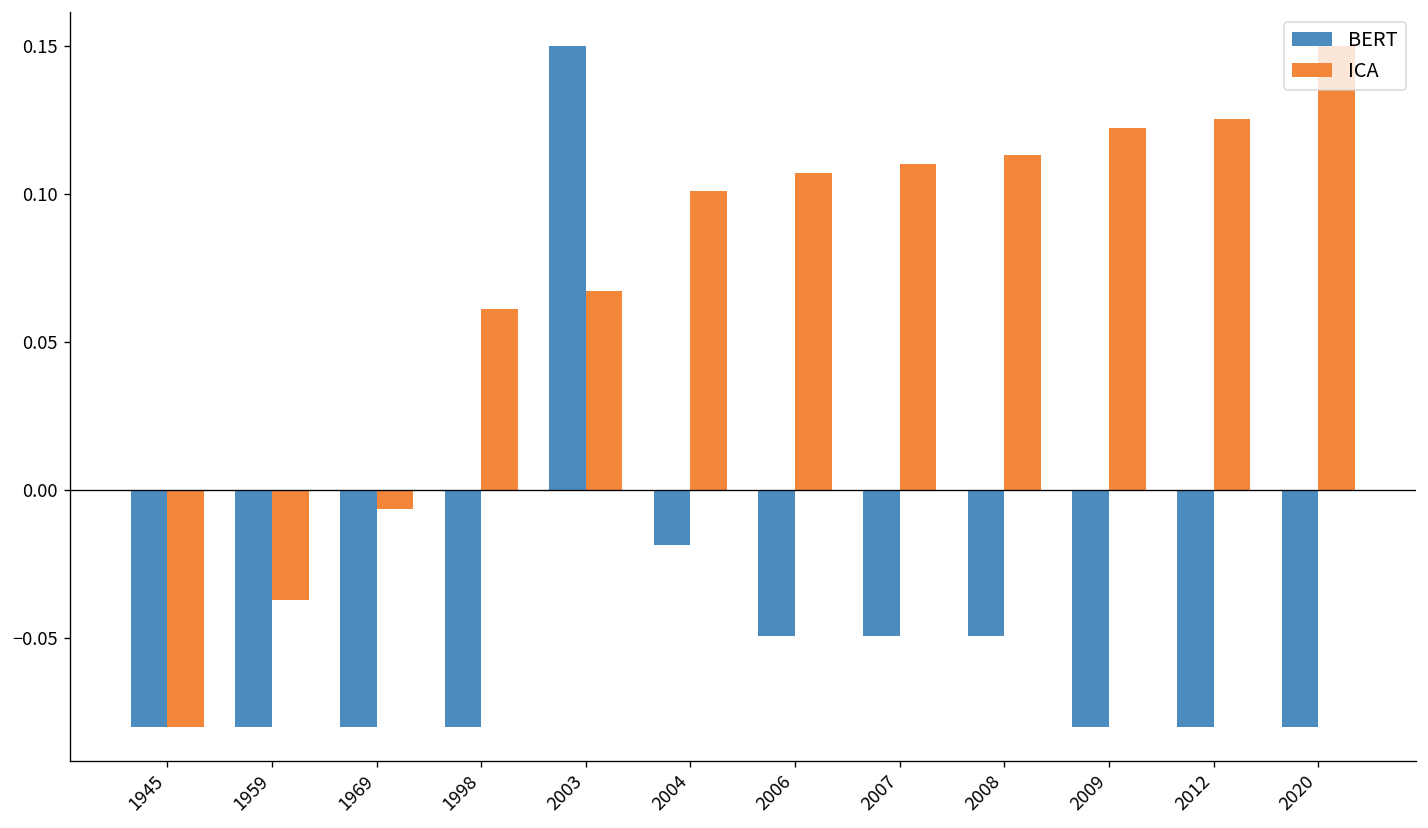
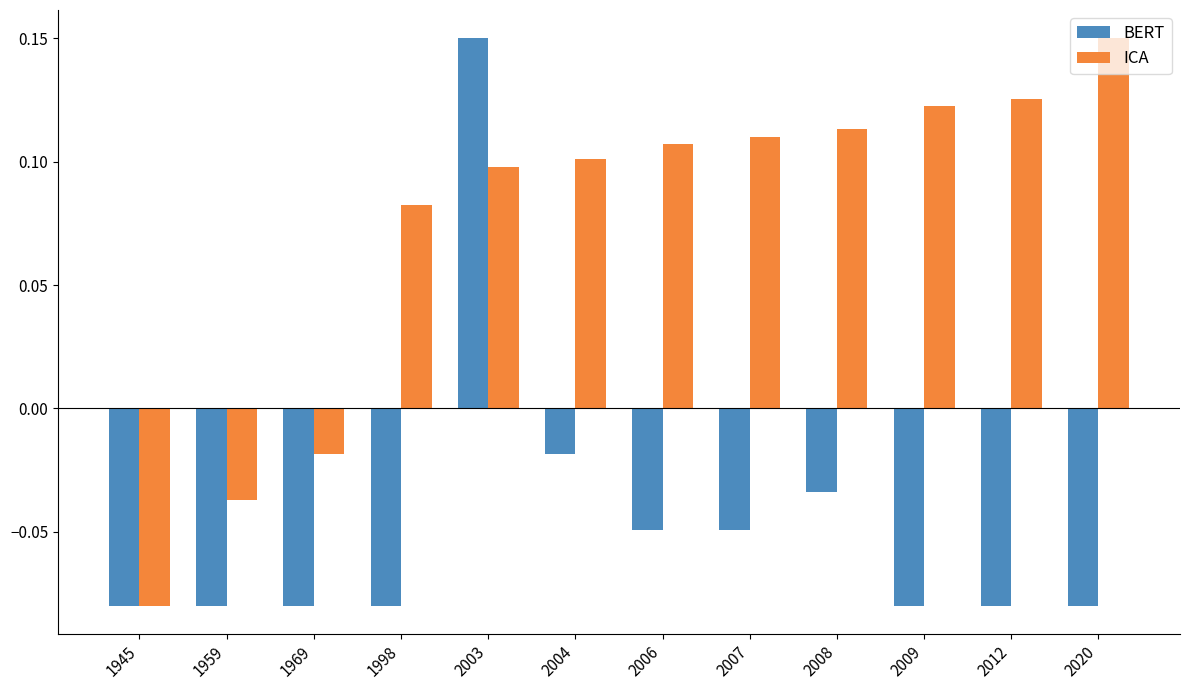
ICA, 1969: -0.006 -> -0.019
ICA, 1998: 0.061 -> 0.083
ICA, 2003: 0.067 -> 0.098
BERT, 2008: -0.049 -> -0.034
